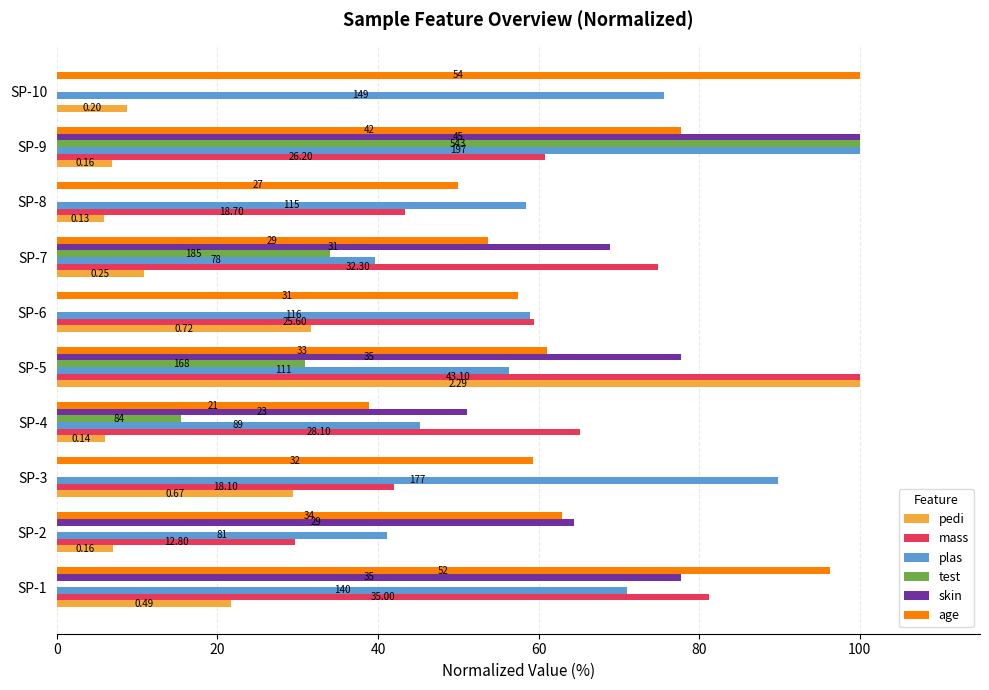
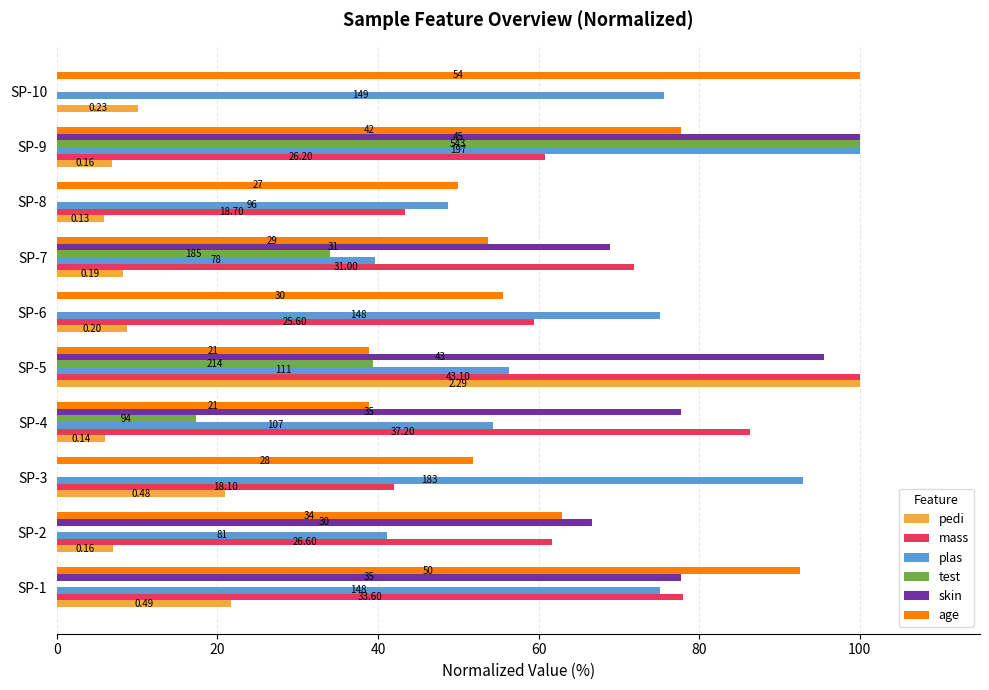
pedi, SP-10: 0.20 -> 0.23
plas, SP-8: 115 -> 96
mass, SP-7: 32.30 -> 31.00
pedi, SP-7: 0.25 -> 0.19
age, SP-6: 31 -> 30
plas, SP-6: 116 -> 148
pedi, SP-6: 0.72 -> 0.20
age, SP-5: 33 -> 21
skin, SP-5: 35 -> 43
test, SP-5: 168 -> 214
skin, SP-4: 23 -> 35
test, SP-4: 84 -> 94
plas, SP-4: 89 -> 107
mass, SP-4: 28.10 -> 37.20
age, SP-3: 32 -> 28
plas, SP-3: 177 -> 183
pedi, SP-3: 0.67 -> 0.48
skin, SP-2: 29 -> 30
mass, SP-2: 12.80 -> 26.60
age, SP-1: 52 -> 50
plas, SP-1: 140 -> 148
mass, SP-1: 35.00 -> 33.60
